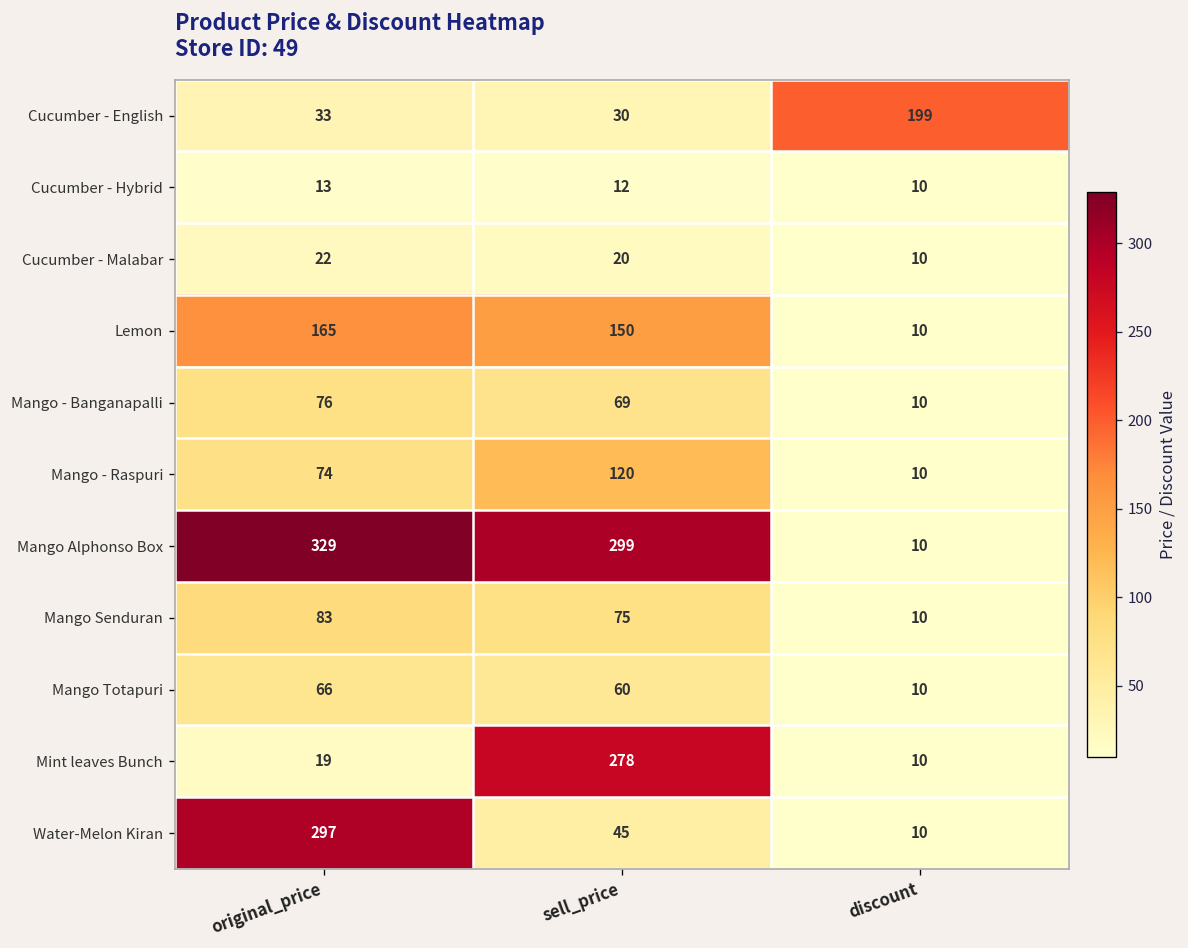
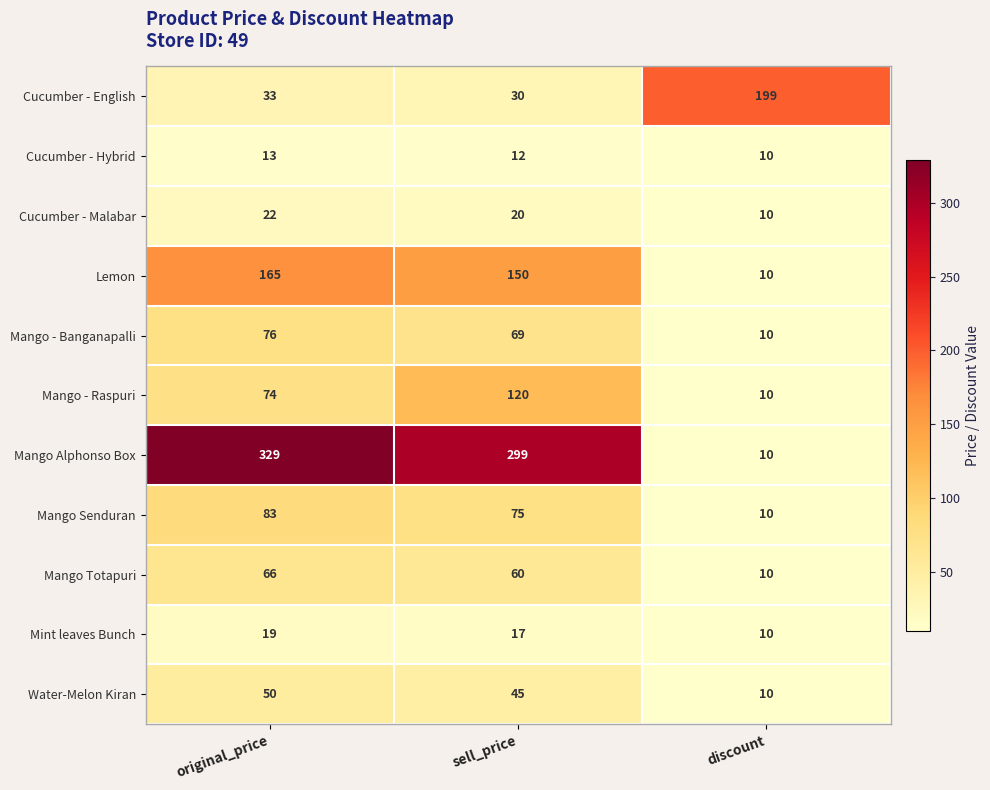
Mint leaves Bunch, sell_price: 278 -> 17
Water-Melon Kiran, original_price: 297 -> 50
